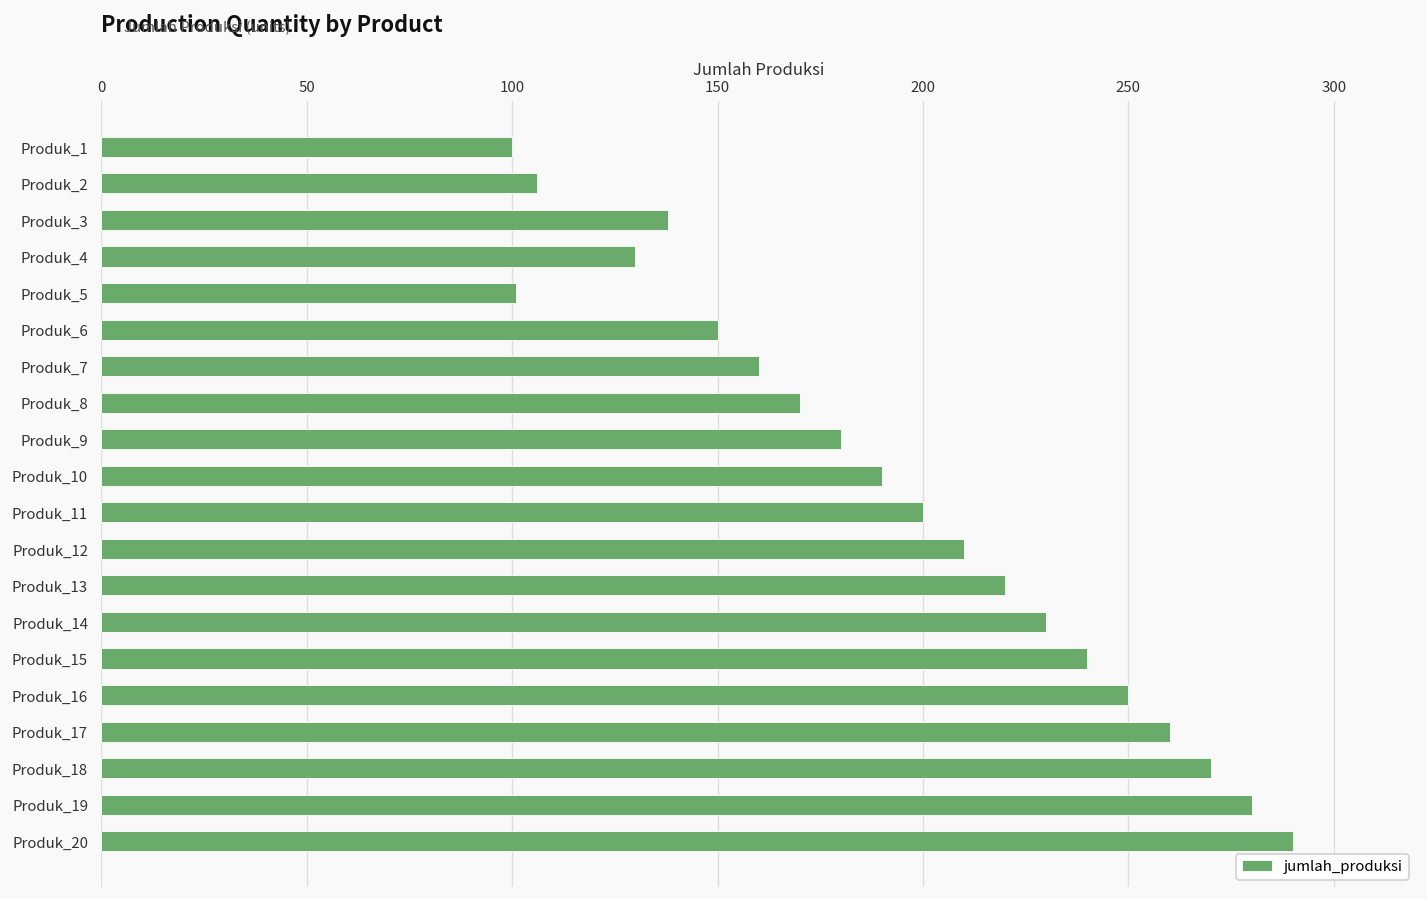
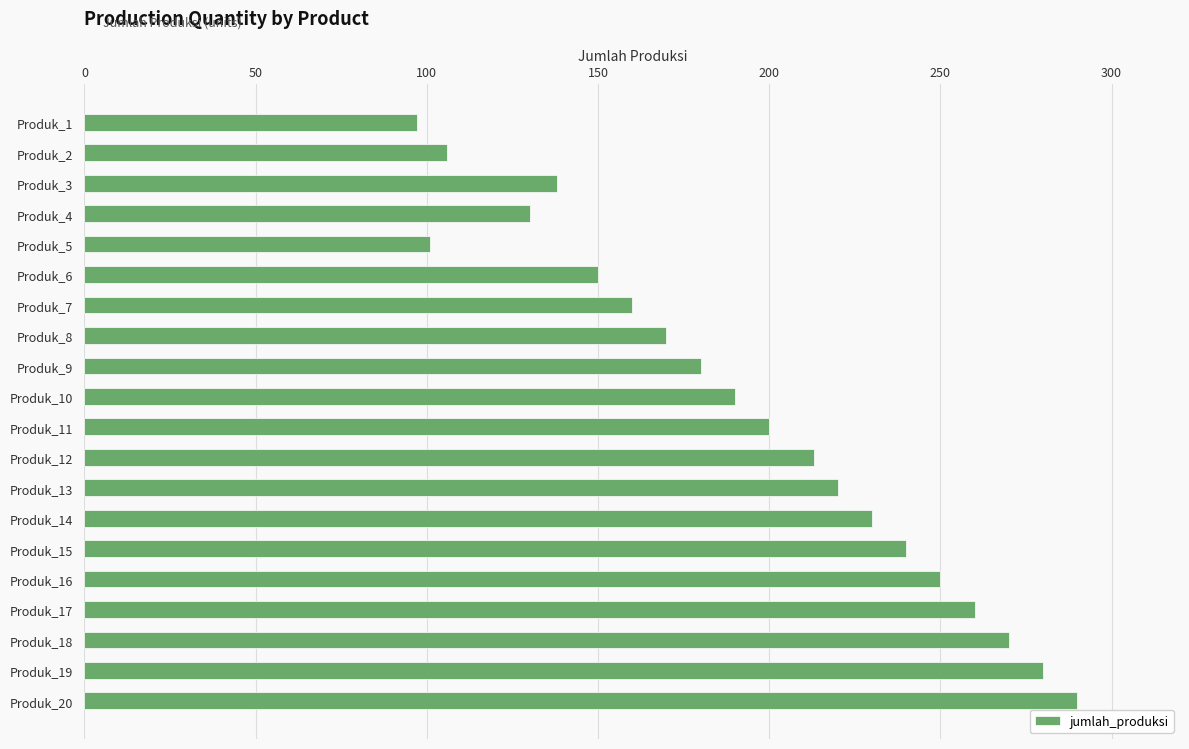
Produk_1: 100 -> 97
Produk_12: 210 -> 213
